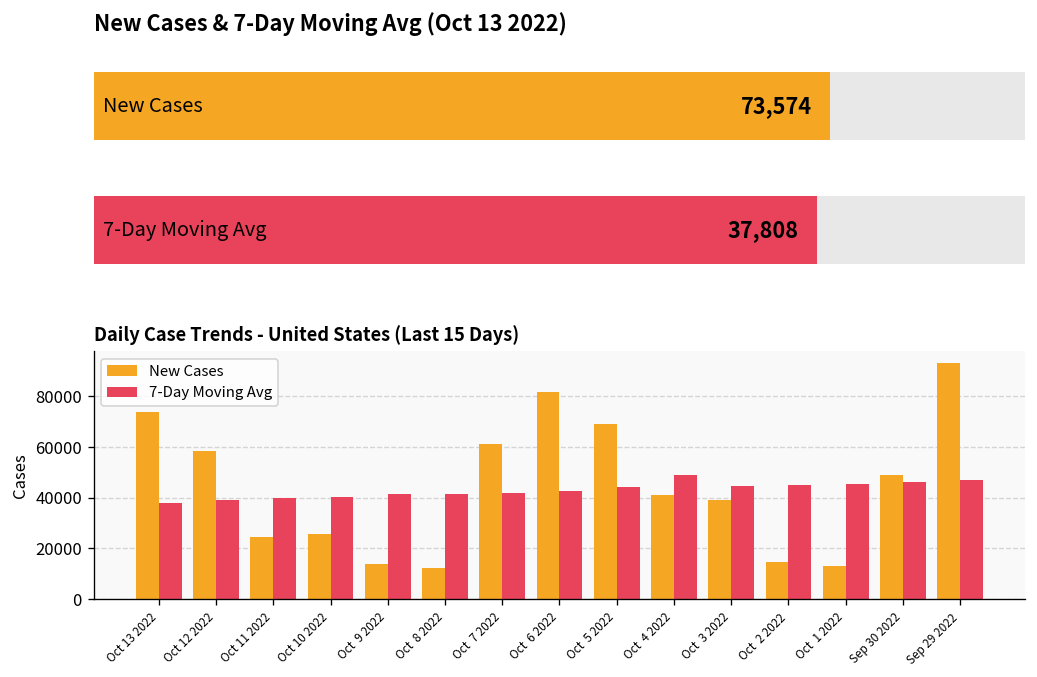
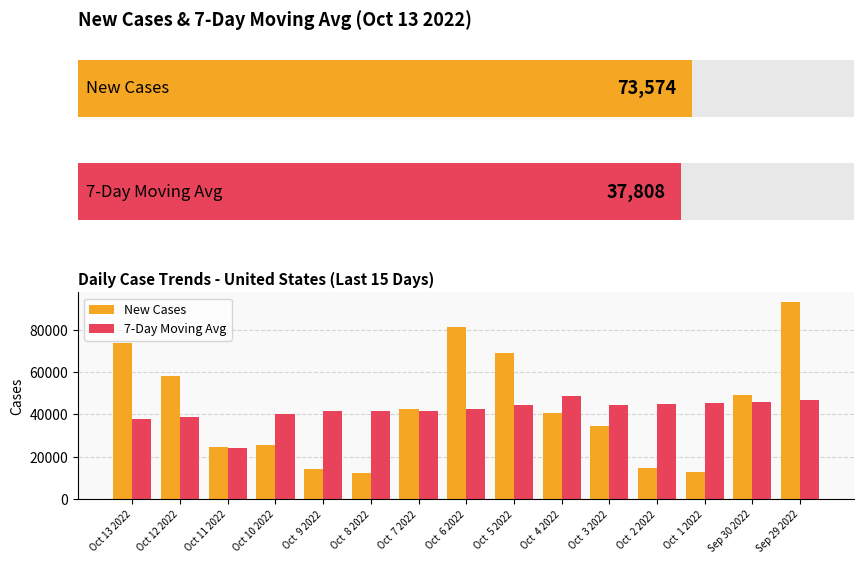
Daily Case Trends - United States (Last 15 Days), 7-Day Moving Avg, Oct 11 2022: 40000 -> 24000
Daily Case Trends - United States (Last 15 Days), New Cases, Oct 7 2022: 61000 -> 43000
Daily Case Trends - United States (Last 15 Days), New Cases, Oct 3 2022: 39000 -> 34000
